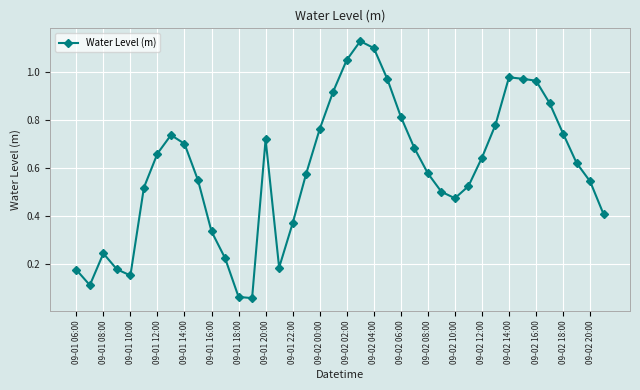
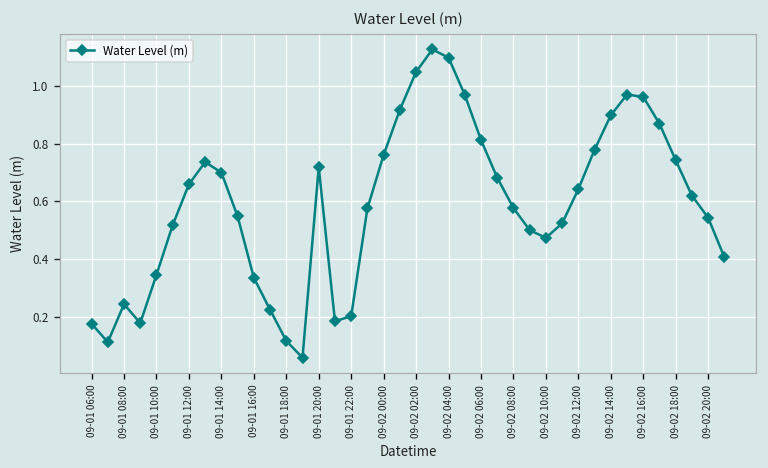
09-01 10:00: 0.15 -> 0.35
09-01 18:00: 0.06 -> 0.12
09-01 22:00: 0.37 -> 0.20
09-02 14:00: 0.98 -> 0.90
